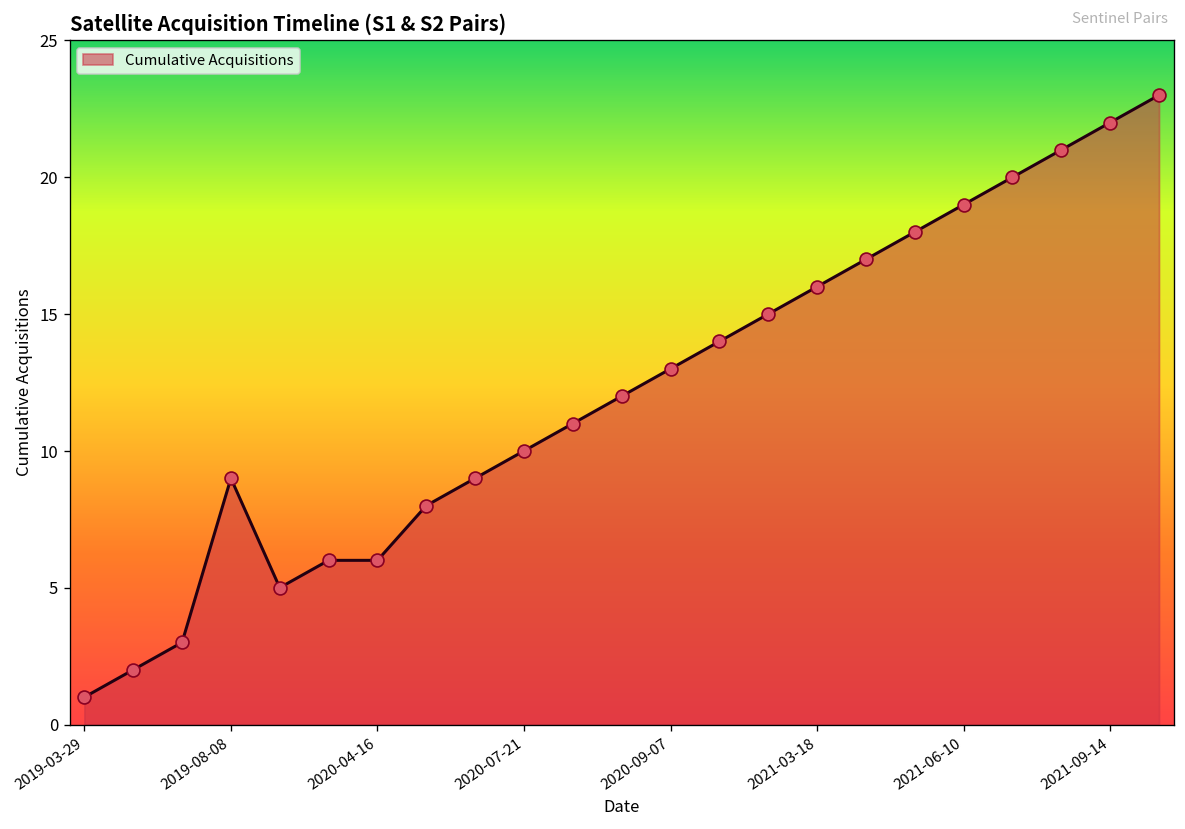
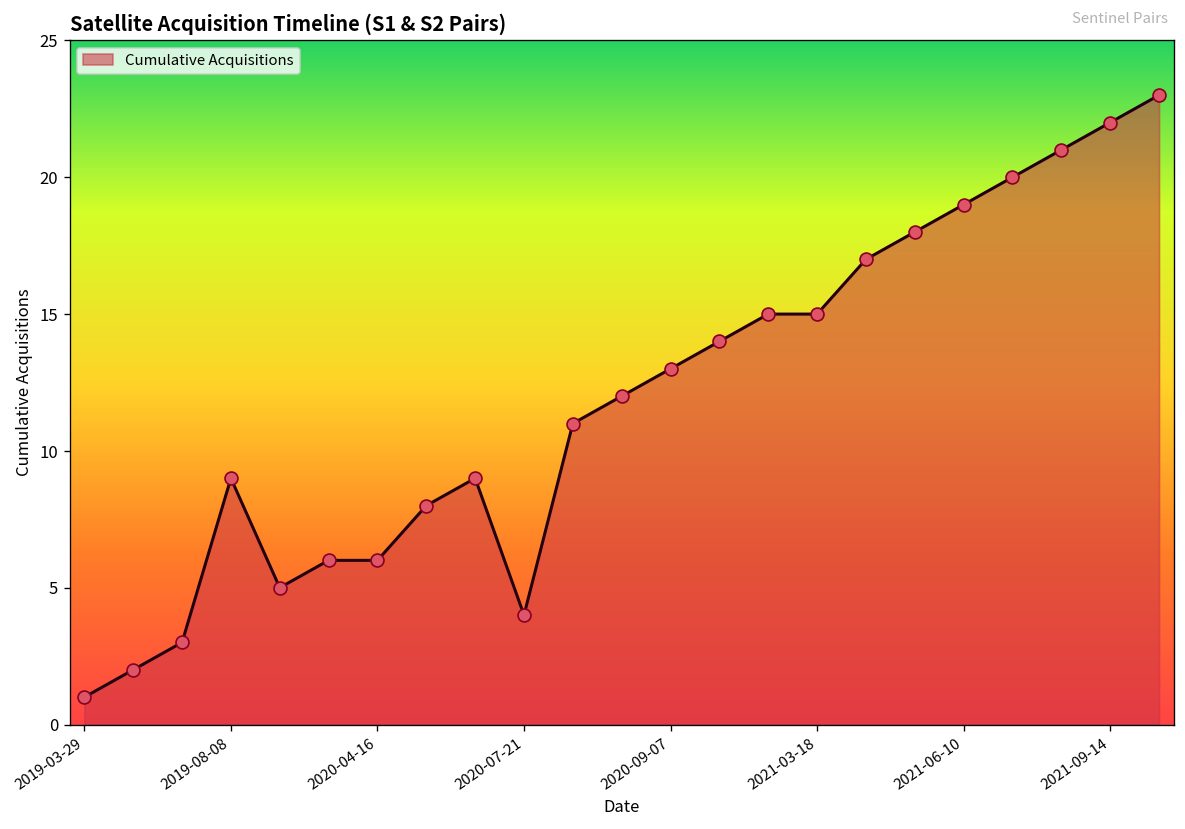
2020-07-21: 10 -> 4
2021-03-18: 16 -> 15
